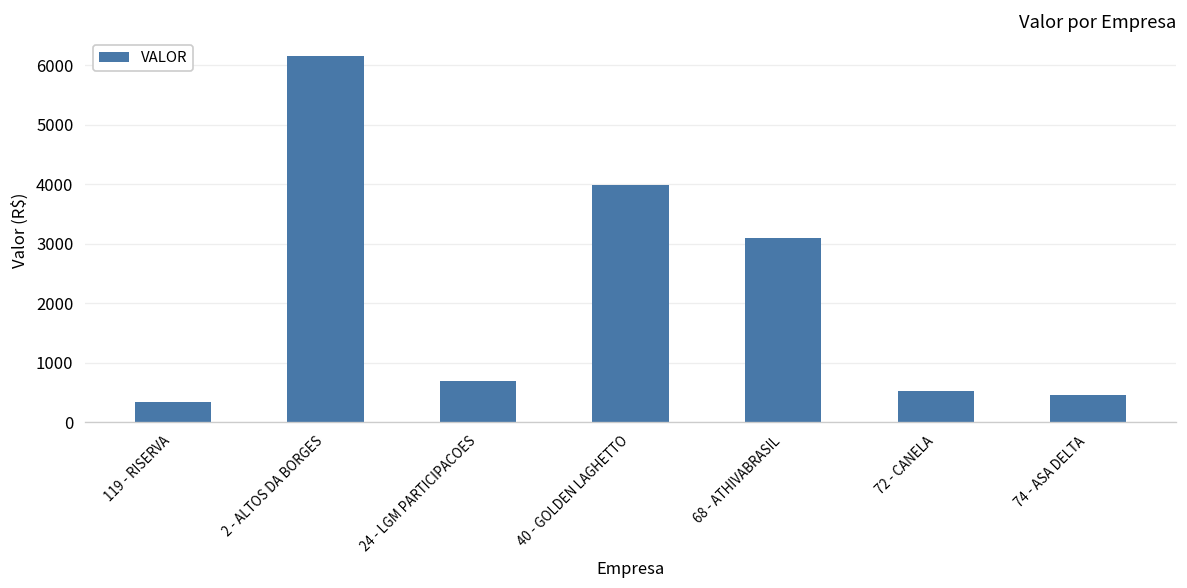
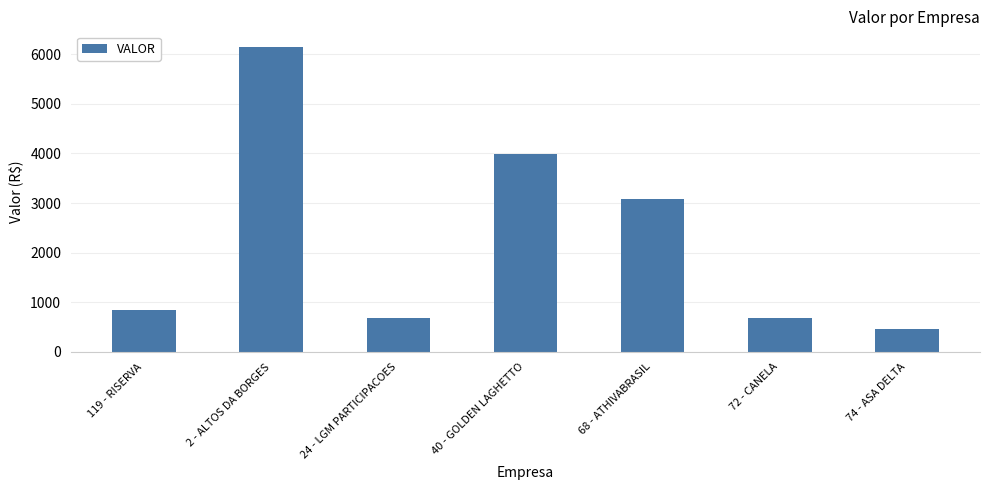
119 - RISERVA: 300 -> 800
72 - CANELA: 500 -> 700
